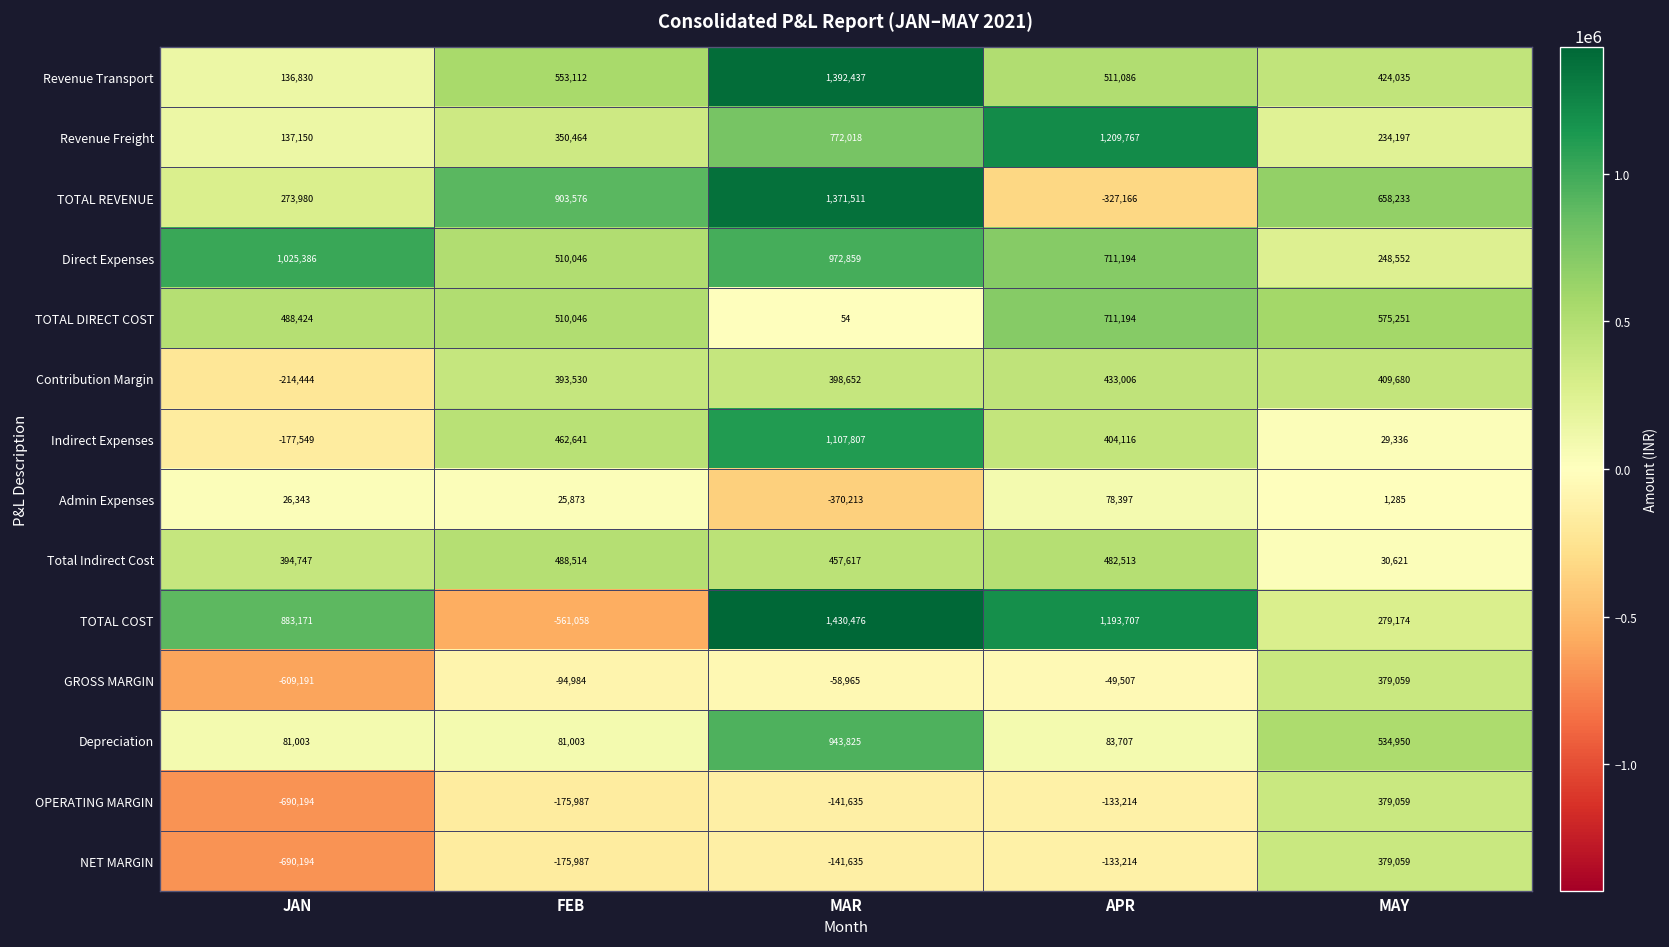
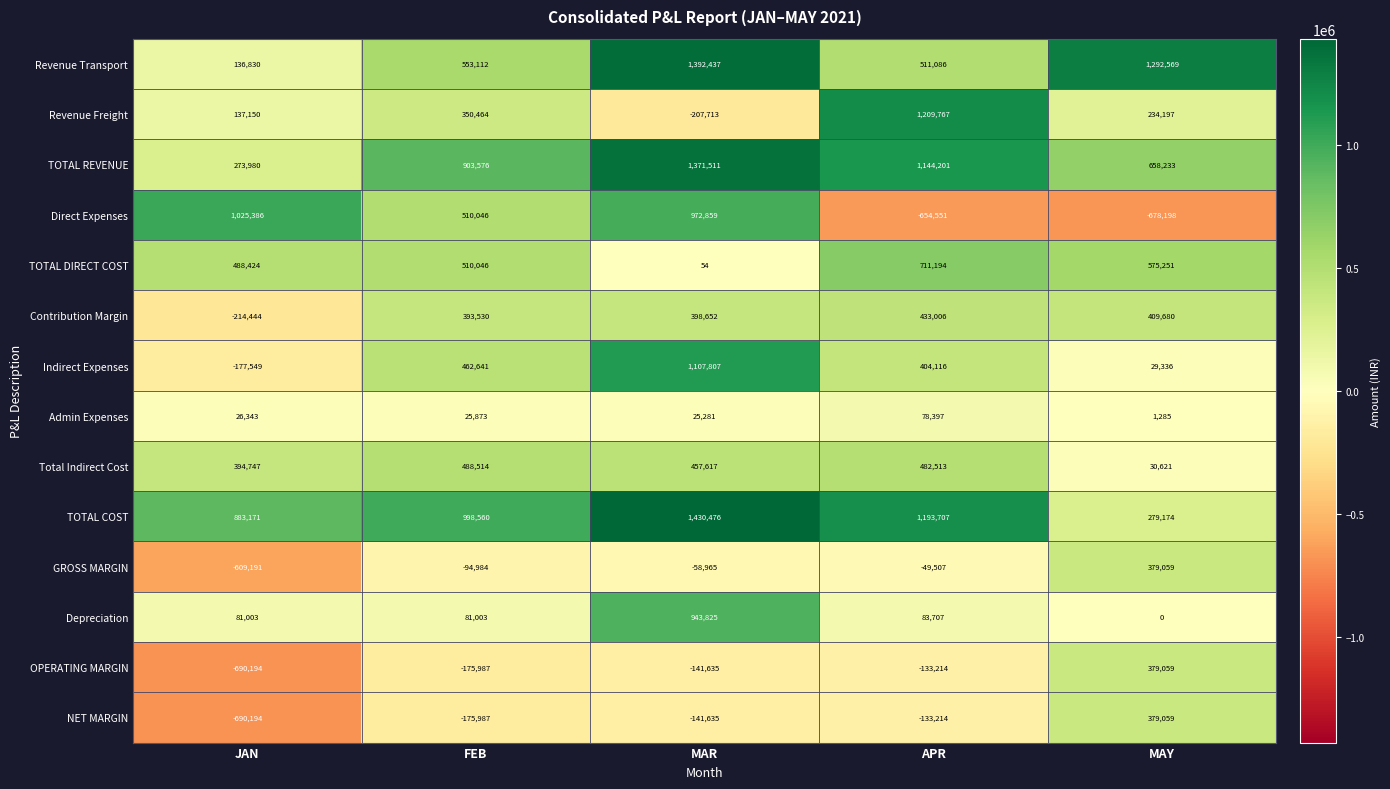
Revenue Transport, MAY: 424,035 -> 1,292,569
Revenue Freight, MAR: 772,018 -> -207,713
TOTAL REVENUE, APR: -327,166 -> 1,144,201
Direct Expenses, APR: 711,194 -> -654,551
Direct Expenses, MAY: 248,552 -> -678,198
Admin Expenses, MAR: -370,213 -> 25,281
TOTAL COST, FEB: -561,058 -> 998,560
Depreciation, MAY: 534,950 -> 0
